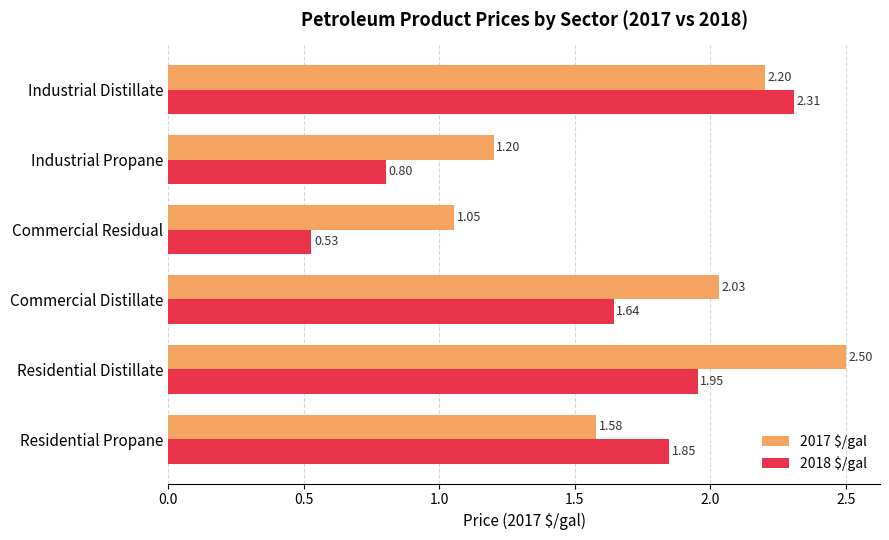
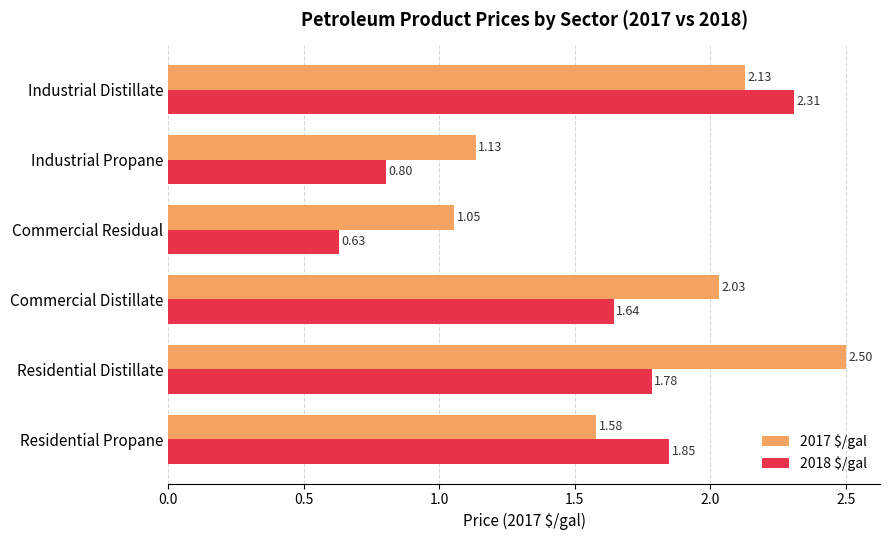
2017 $/gal, Industrial Distillate: 2.20 -> 2.13
2017 $/gal, Industrial Propane: 1.20 -> 1.13
2018 $/gal, Commercial Residual: 0.53 -> 0.63
2018 $/gal, Residential Distillate: 1.95 -> 1.78
